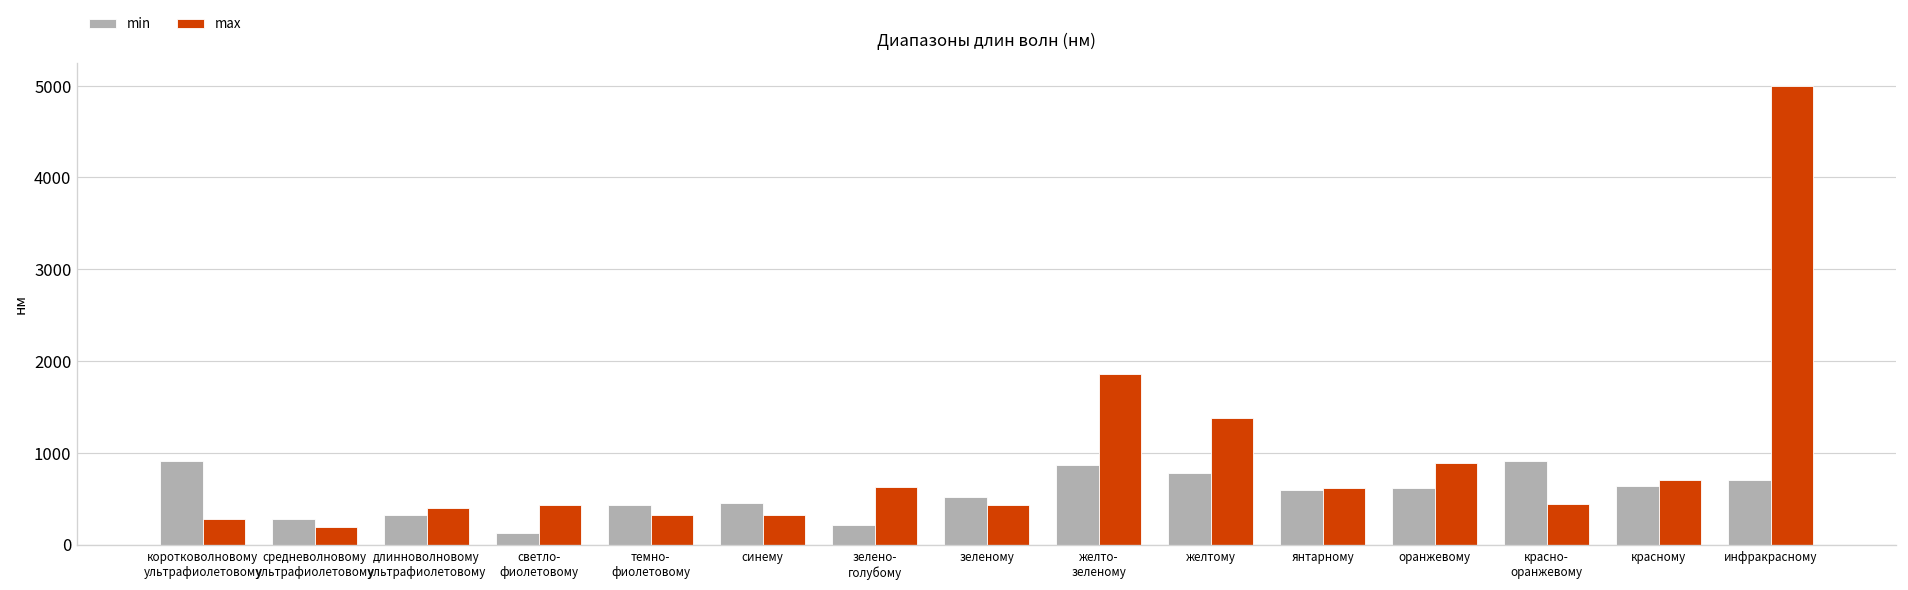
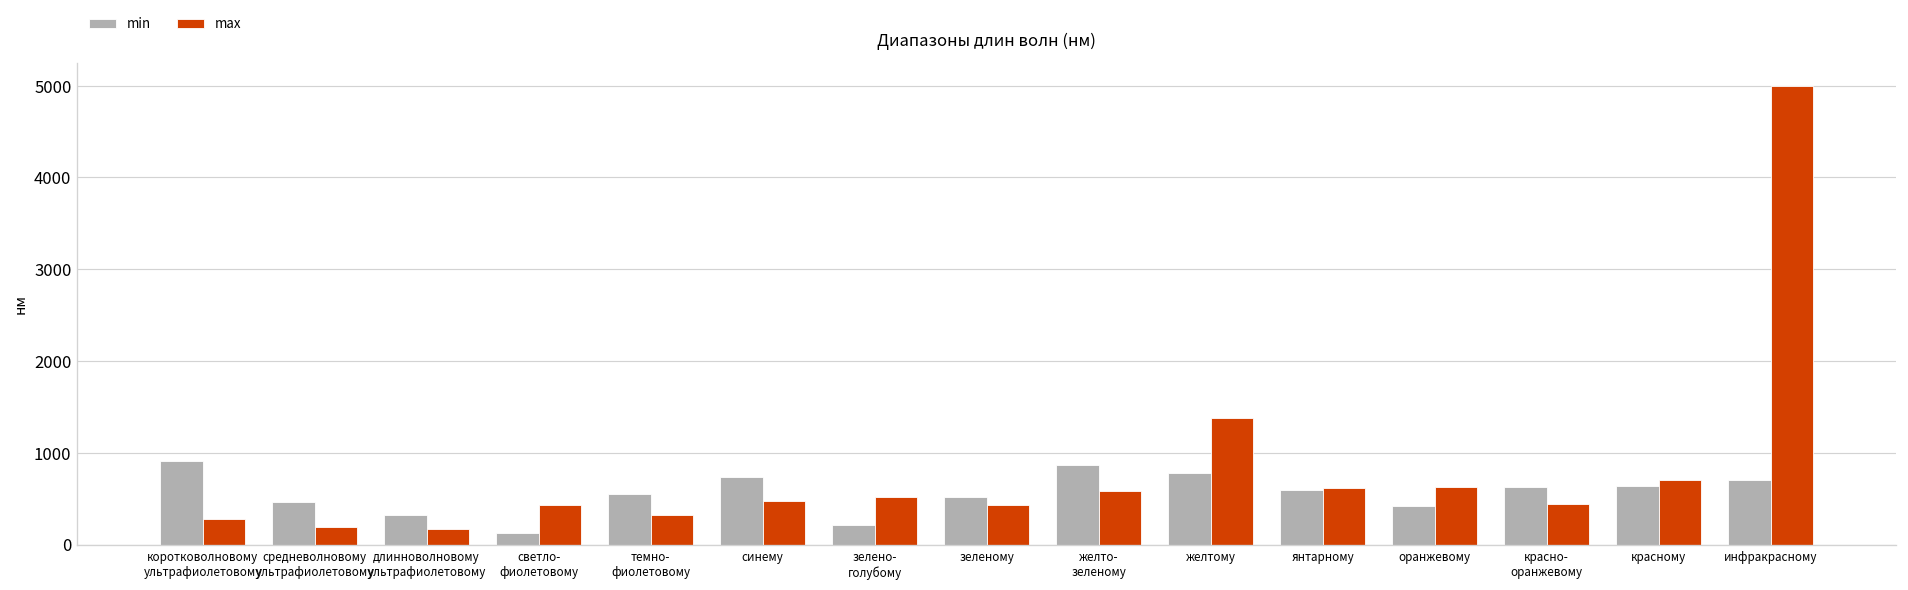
min, средневолновому ультрафиолетовому: 300 -> 500
max, длинноволновому ультрафиолетовому: 400 -> 200
min, темно- фиолетовому: 400 -> 600
min, синему: 500 -> 700
max, синему: 300 -> 500
max, зелено- голубому: 600 -> 500
max, желто- зеленому: 1900 -> 600
min, оранжевому: 600 -> 400
max, оранжевому: 900 -> 600
min, красно- оранжевому: 900 -> 600
